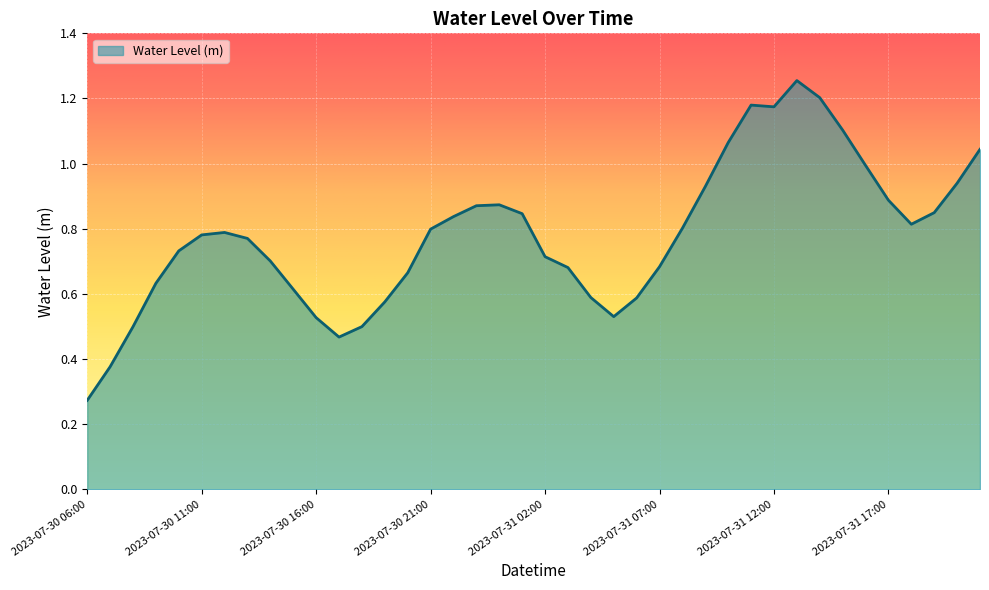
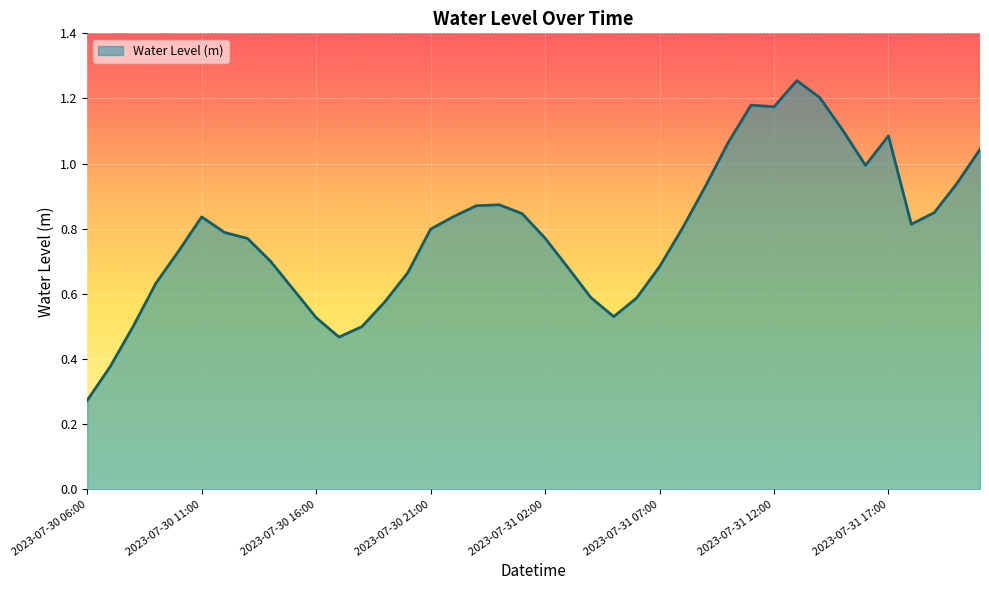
2023-07-30 11:00: 0.78 -> 0.84
2023-07-31 02:00: 0.71 -> 0.77
2023-07-31 17:00: 0.89 -> 1.09
